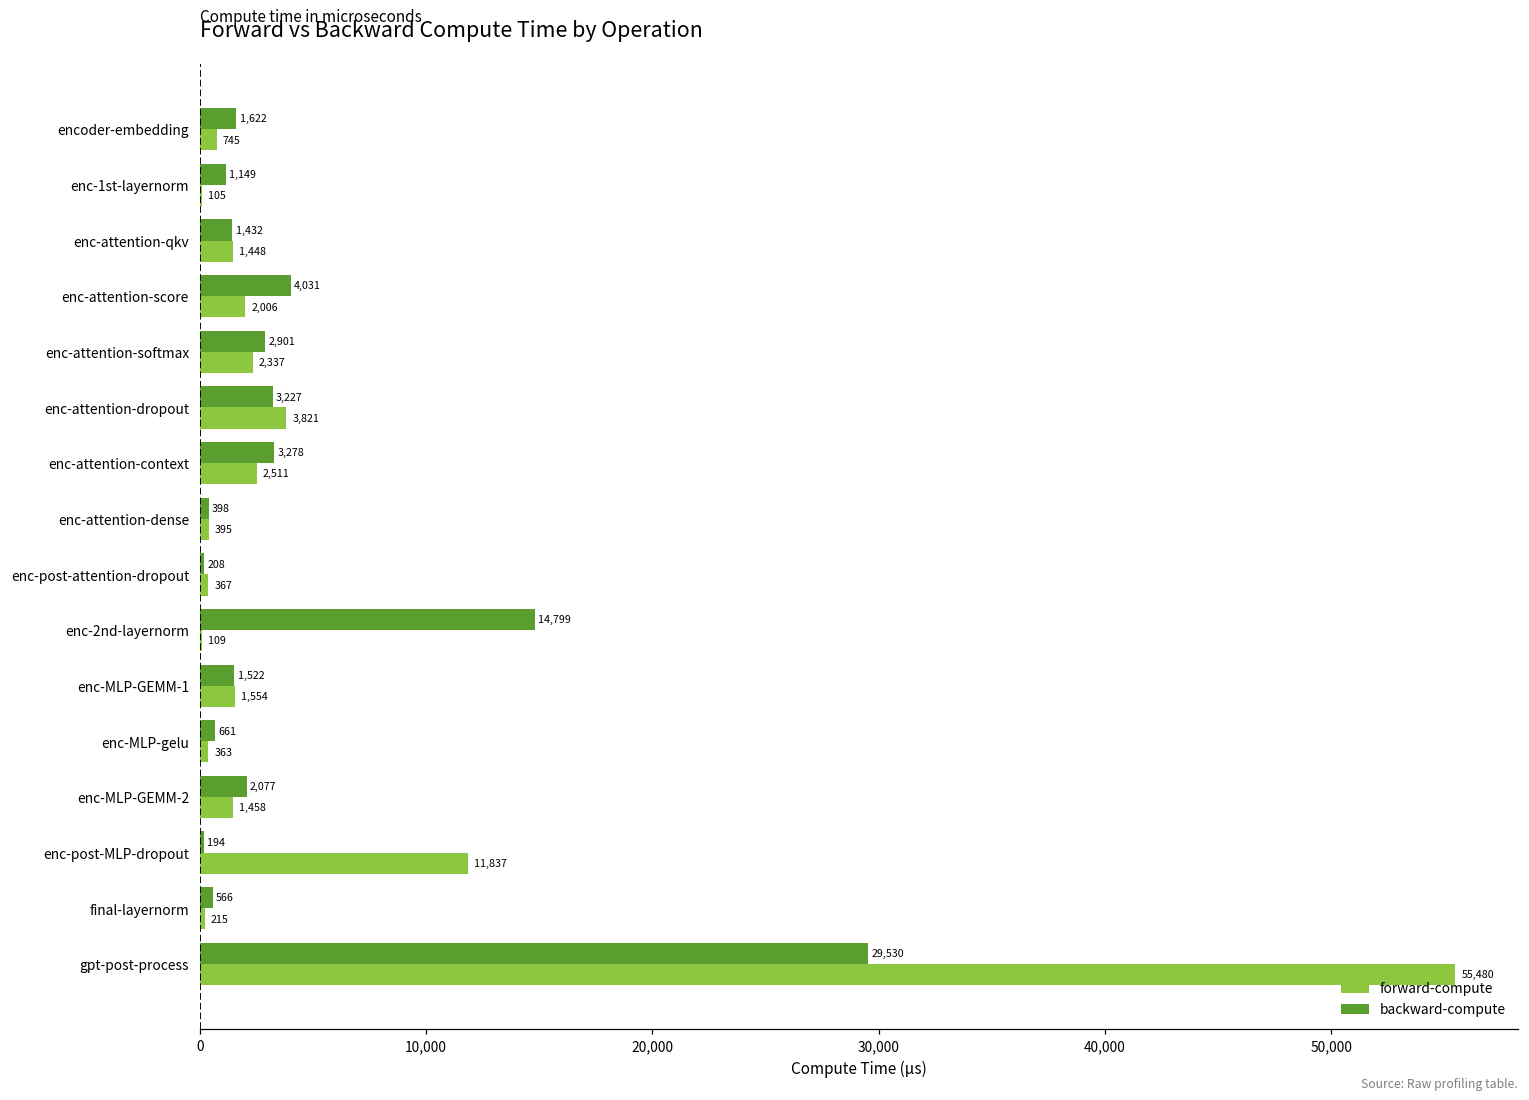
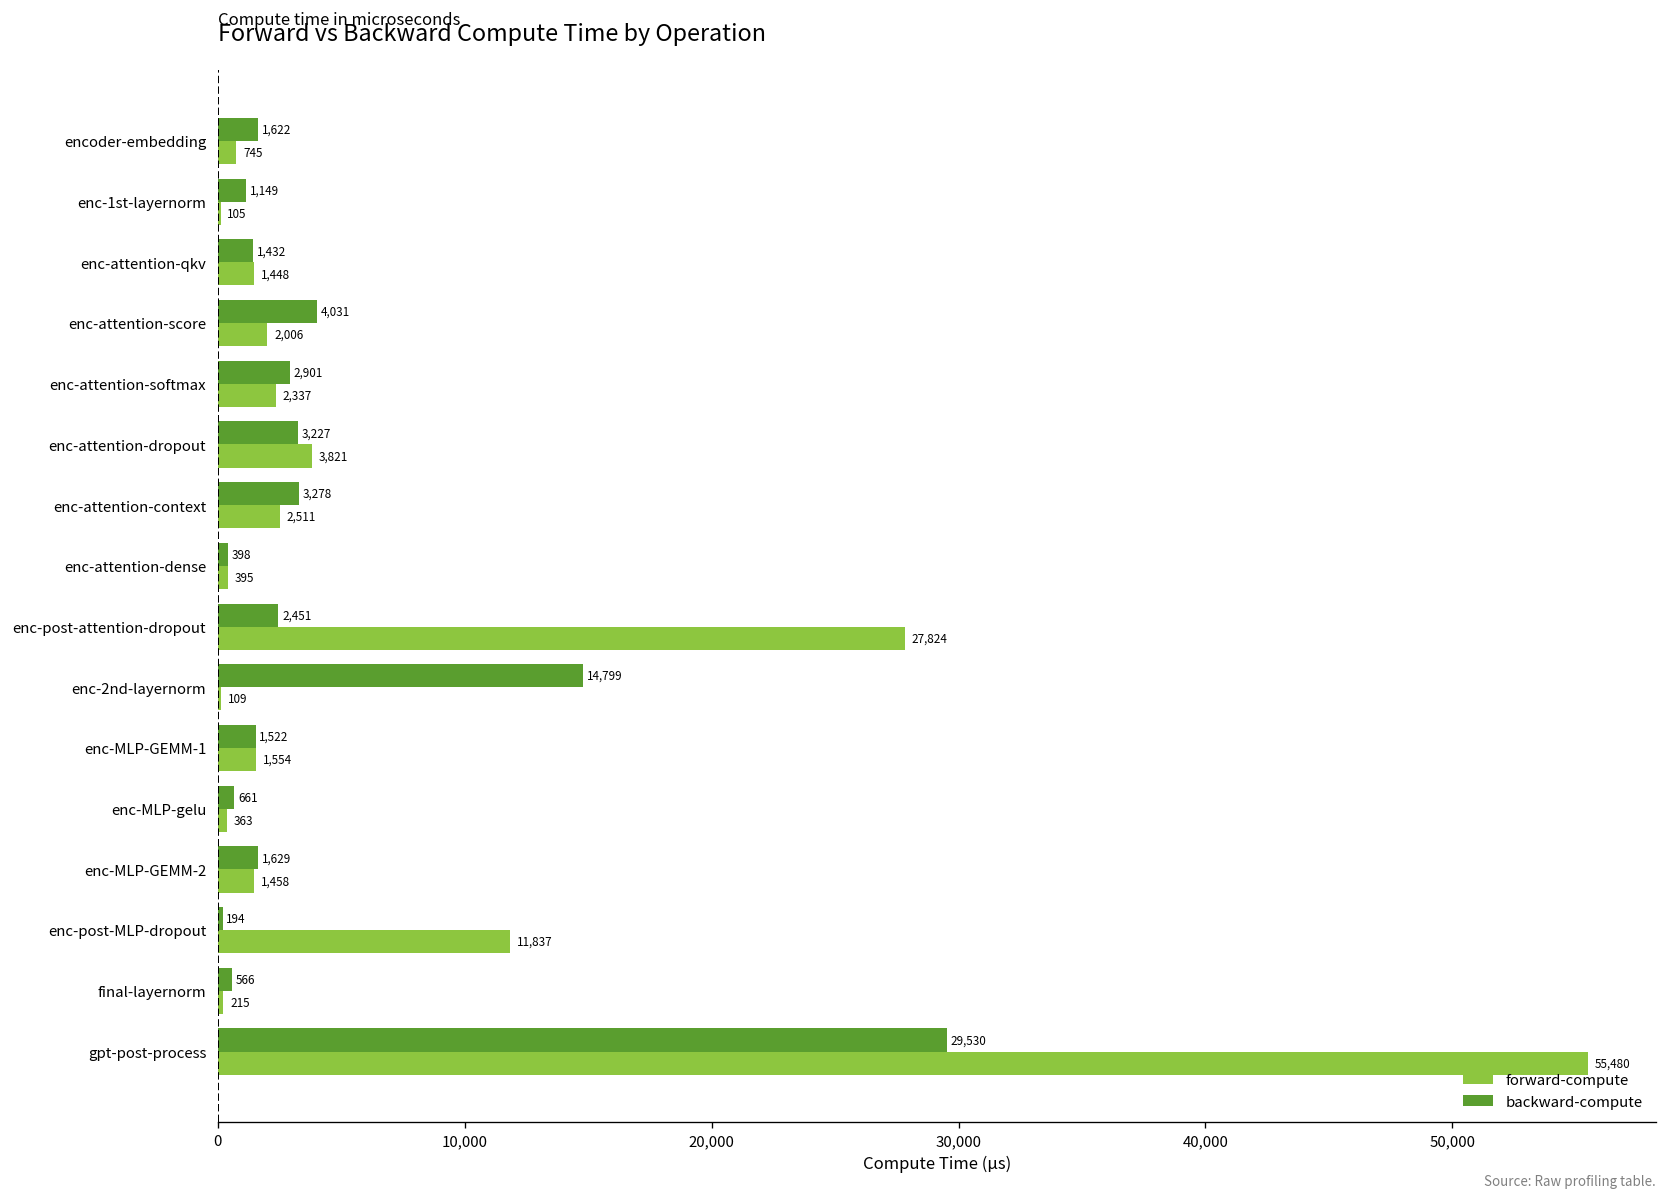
backward-compute, enc-post-attention-dropout: 208 -> 2,451
forward-compute, enc-post-attention-dropout: 367 -> 27,824
backward-compute, enc-MLP-GEMM-2: 2,077 -> 1,629
